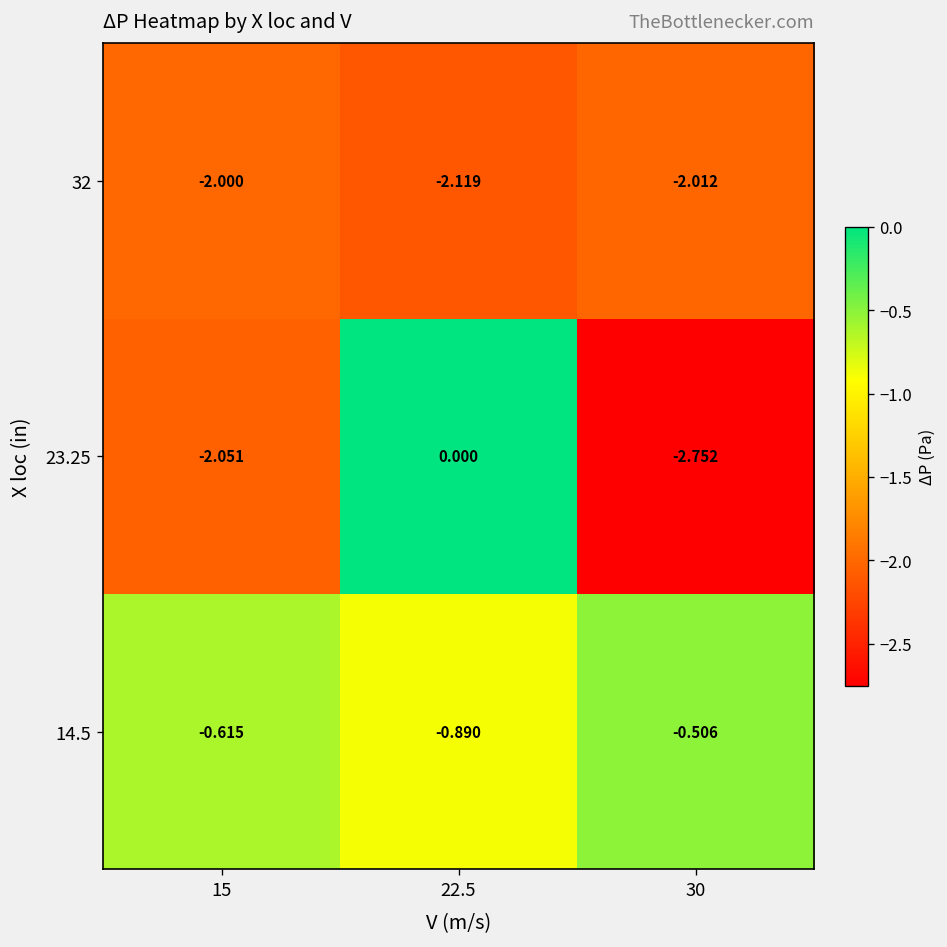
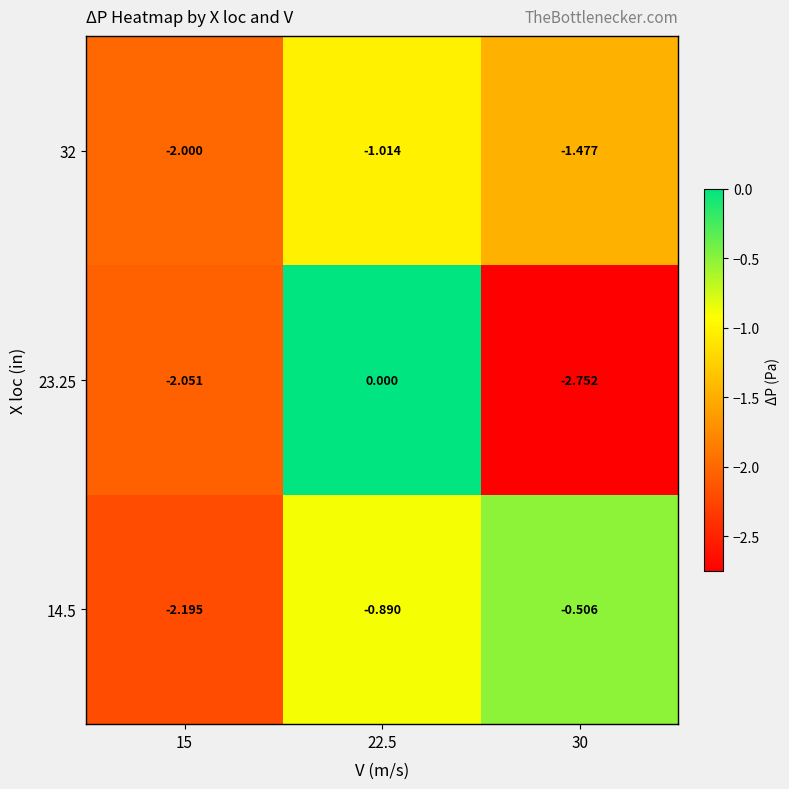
32, 22.5: -2.119 -> -1.014
32, 30: -2.012 -> -1.477
14.5, 15: -0.615 -> -2.195
